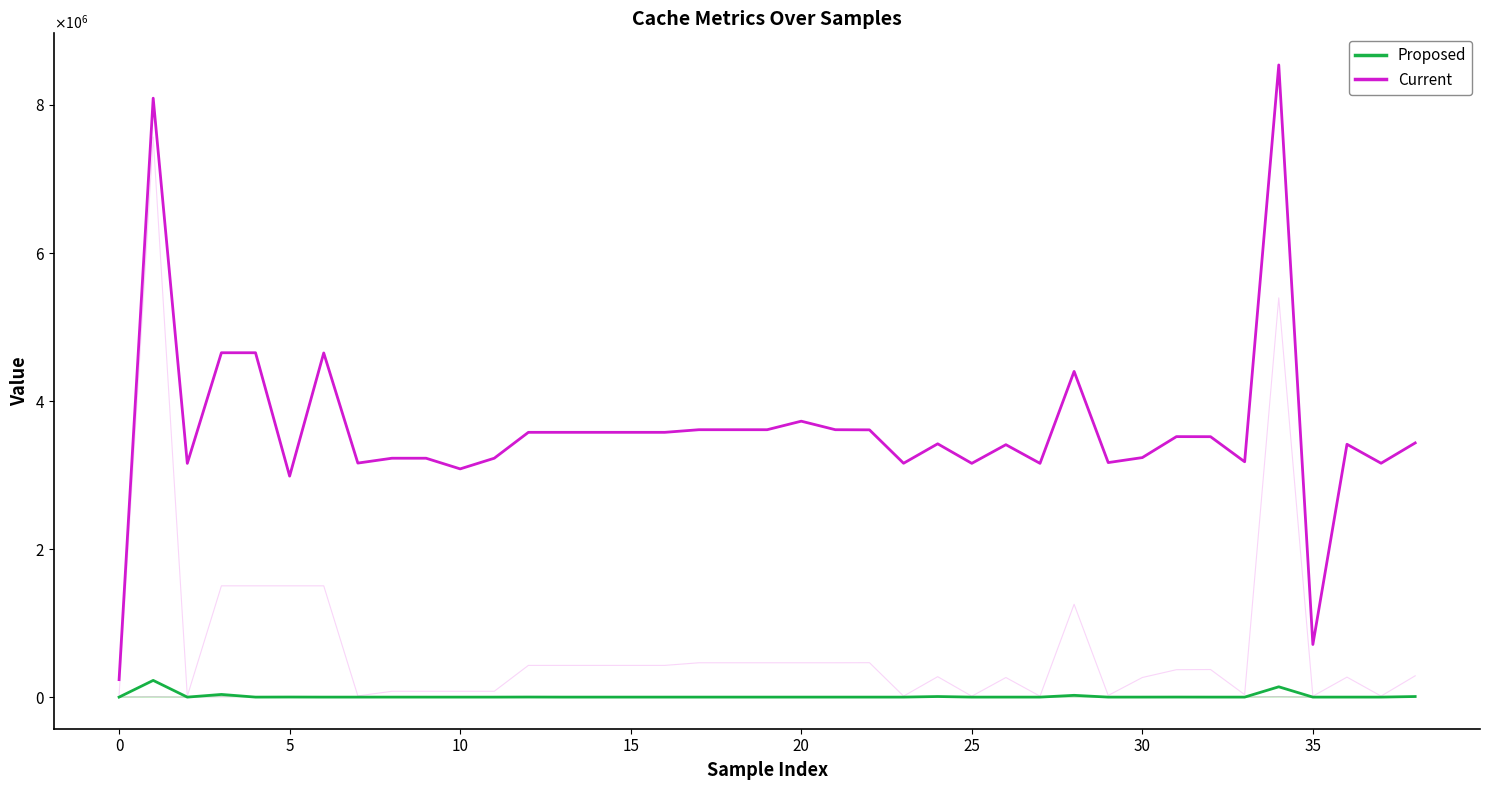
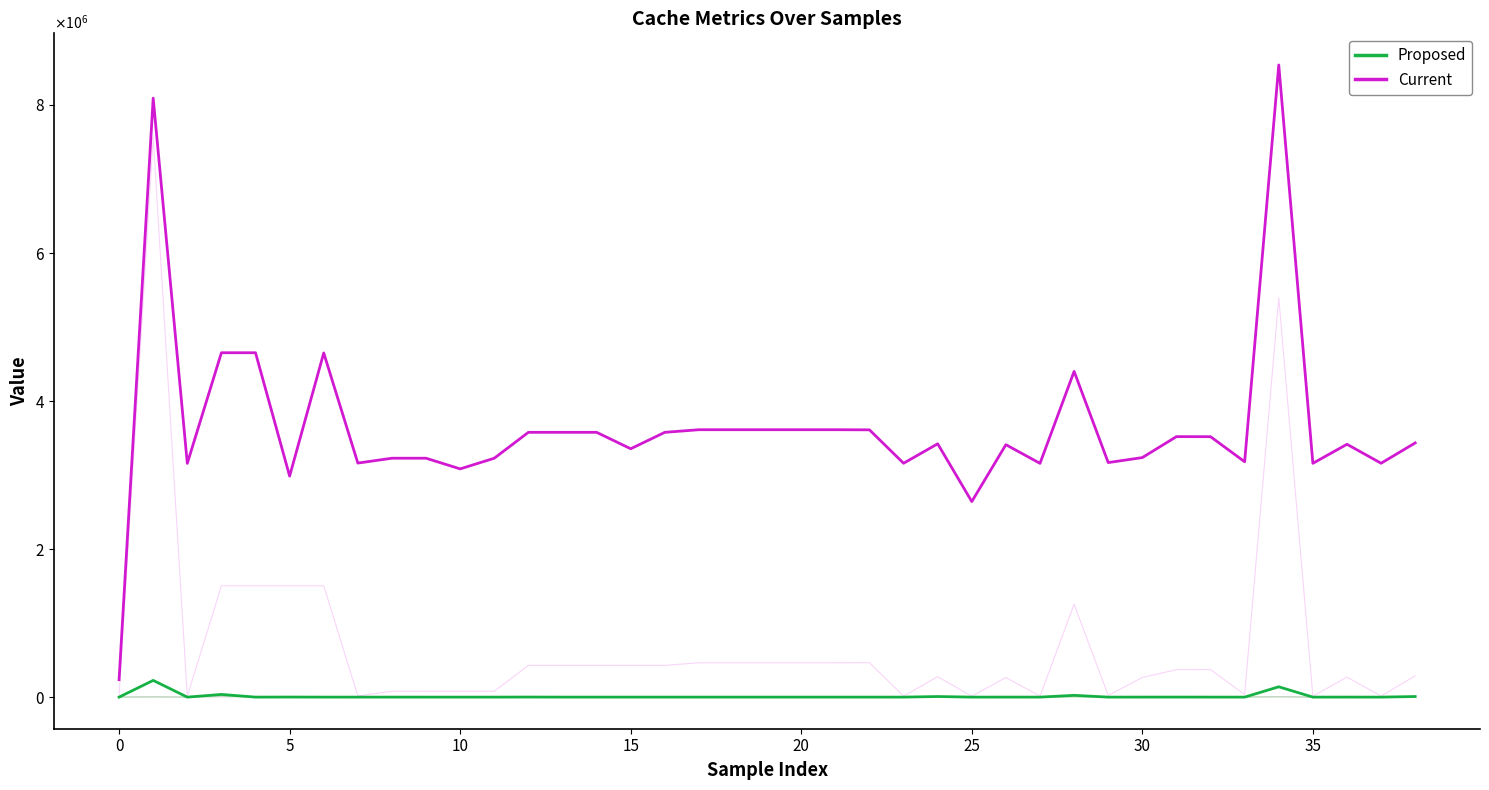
Current, 15: 3600000 -> 3400000
Current, 20: 3700000 -> 3600000
Current, 25: 3200000 -> 2600000
Current, 35: 700000 -> 3200000
